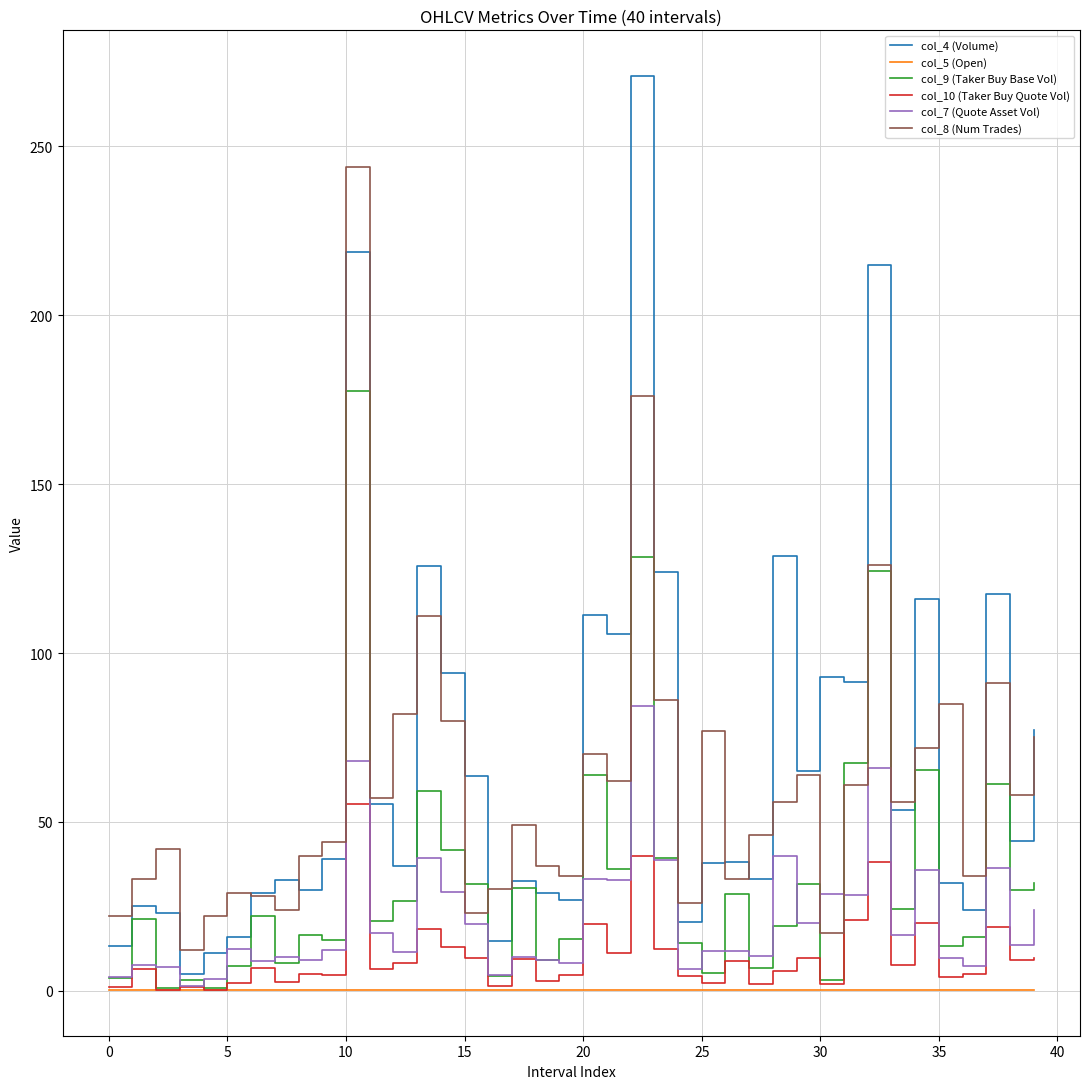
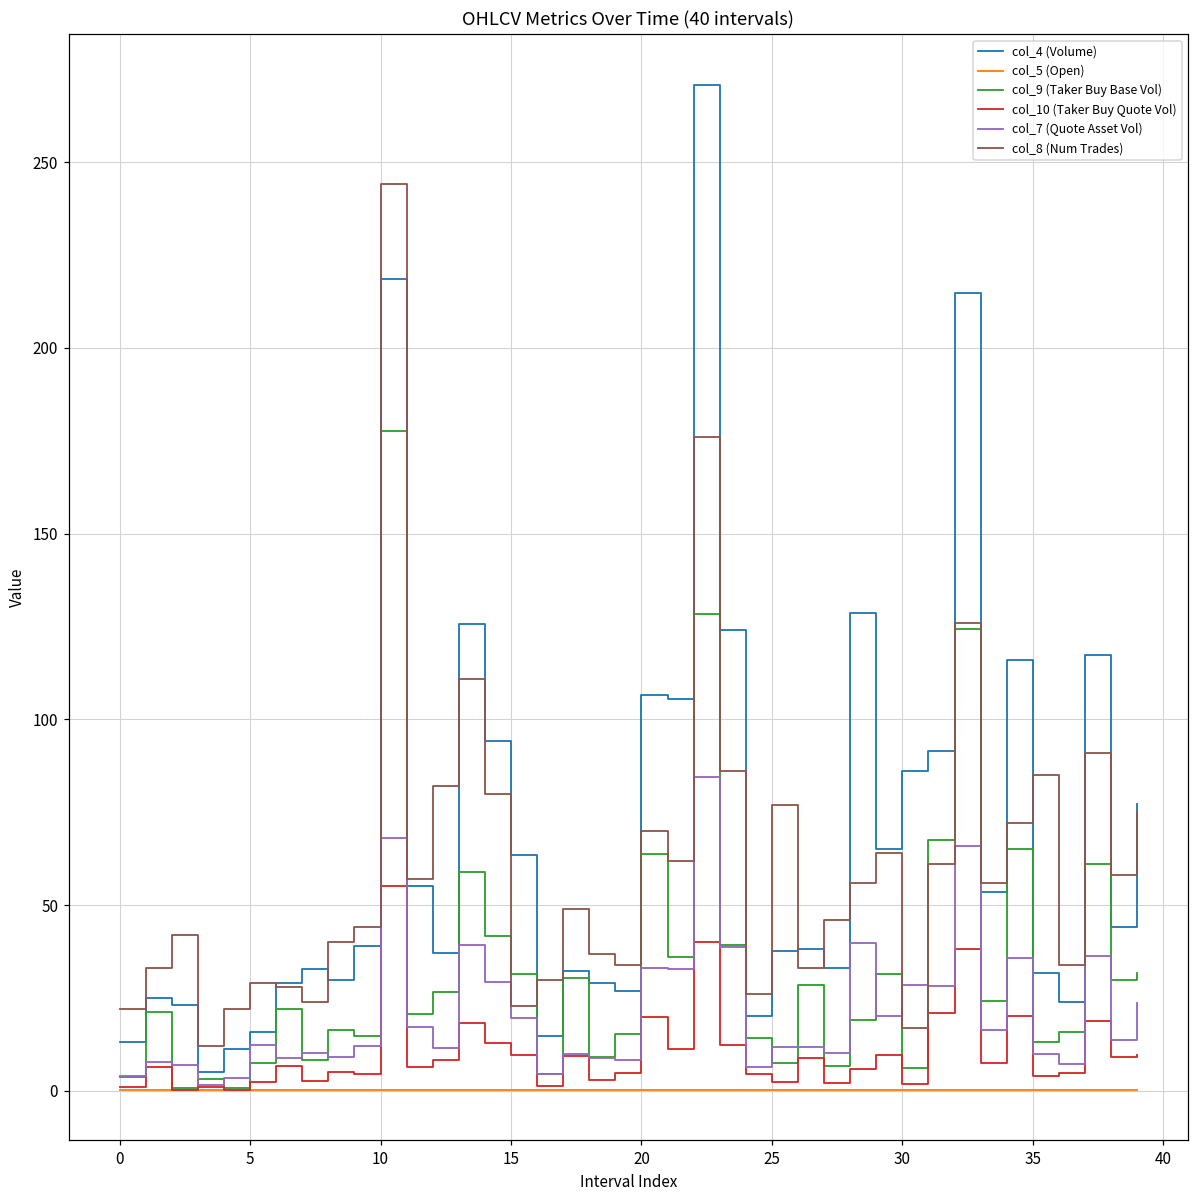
col_4 (Volume), 20: 111 -> 107
col_9 (Taker Buy Base Vol), 25: 5 -> 8
col_4 (Volume), 30: 93 -> 86
col_9 (Taker Buy Base Vol), 30: 3 -> 6
